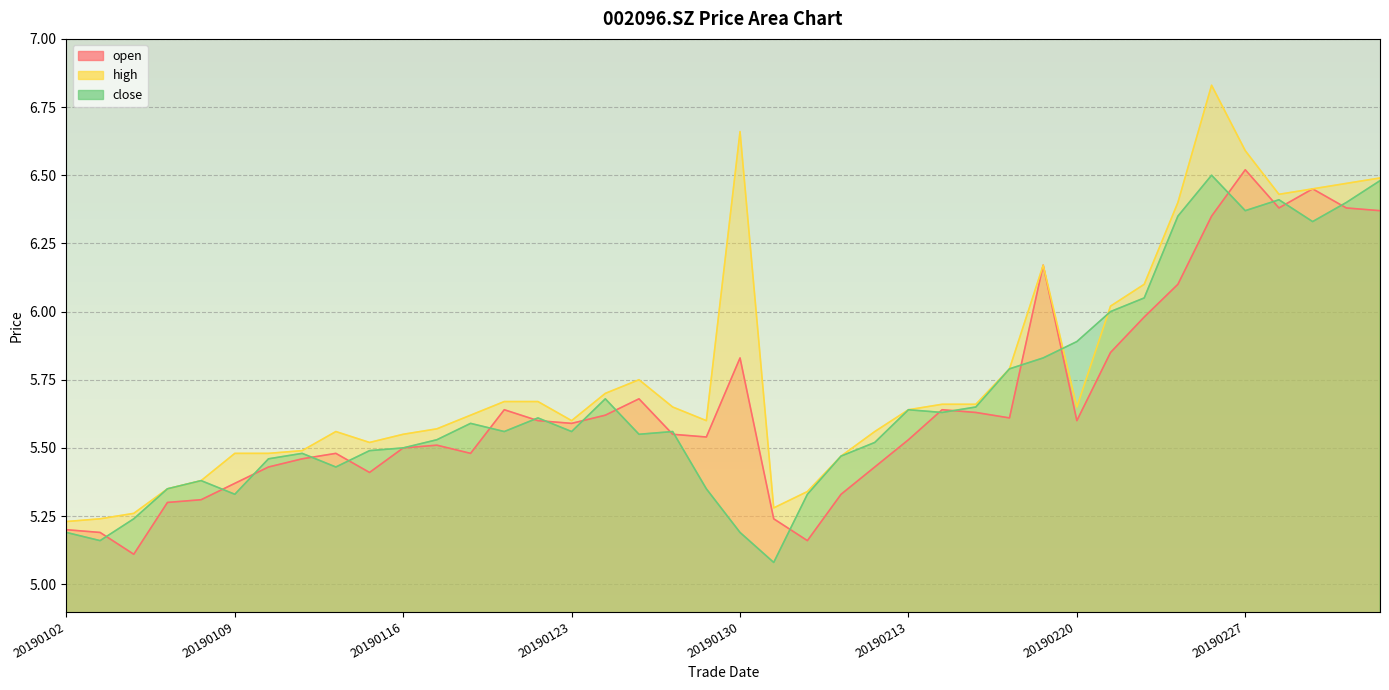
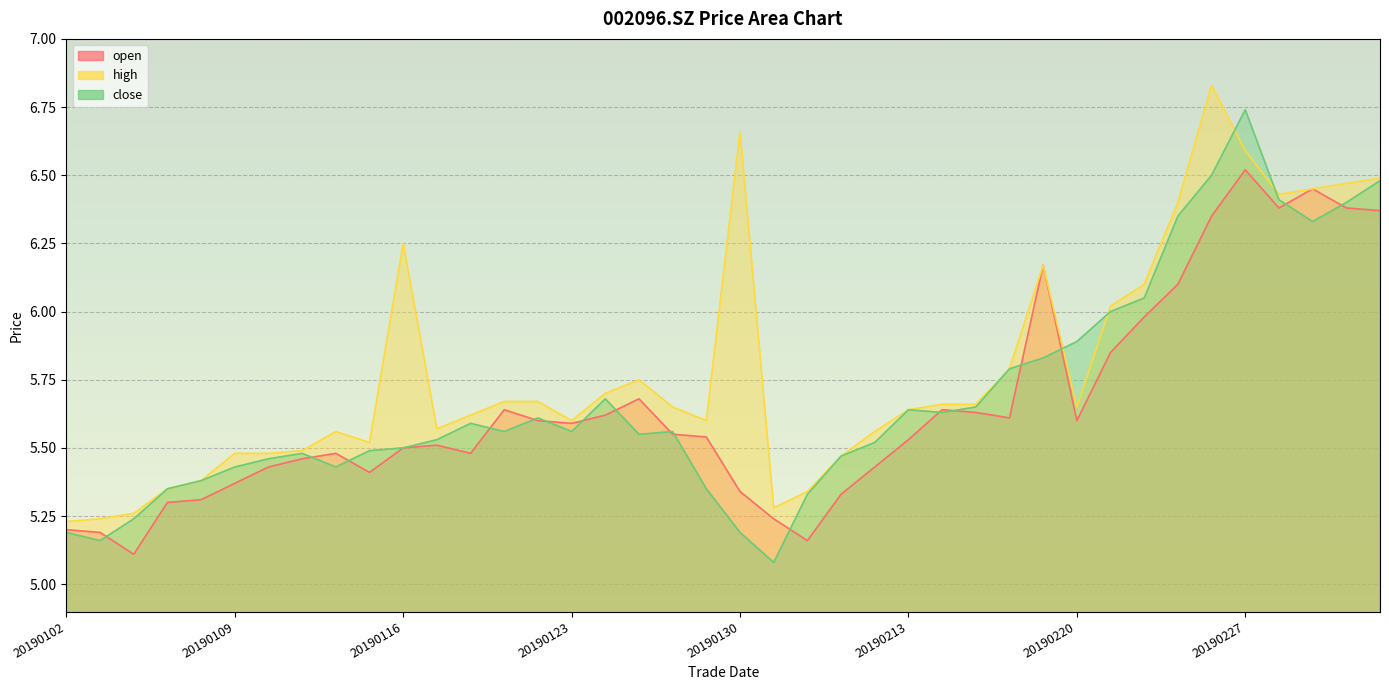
close, 20190109: 5.33 -> 5.43
high, 20190116: 5.55 -> 6.25
open, 20190130: 5.83 -> 5.34
close, 20190227: 6.37 -> 6.74
